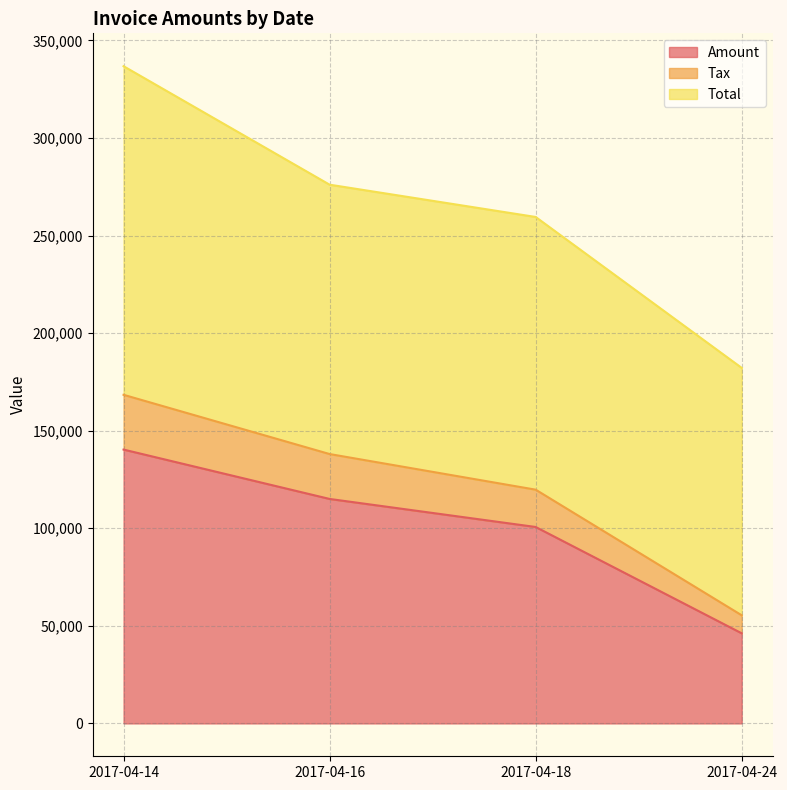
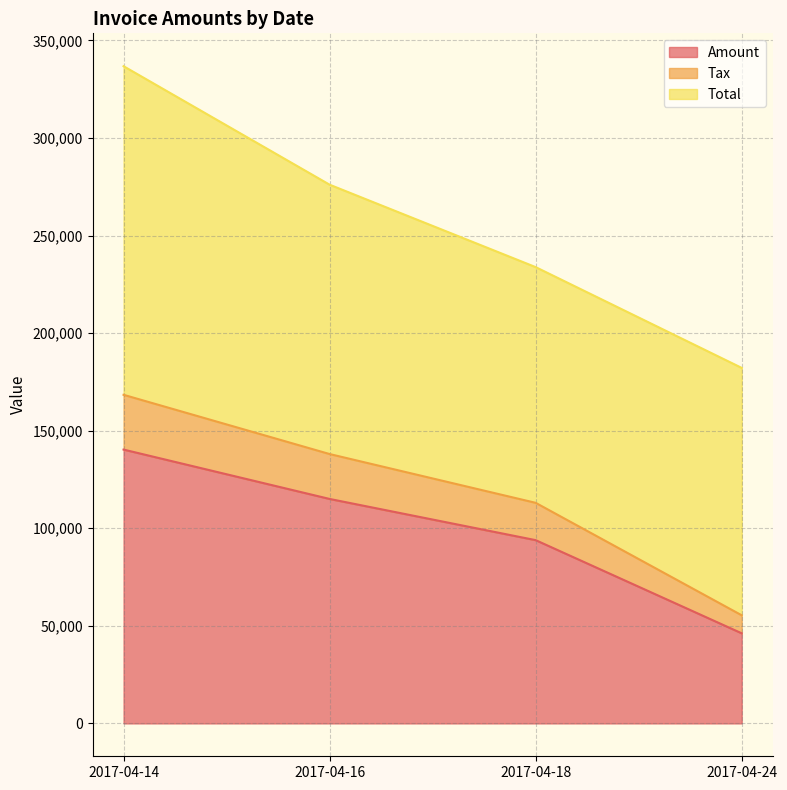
Amount, 2017-04-18: 101,000 -> 94,000
Total, 2017-04-18: 140,000 -> 121,000
